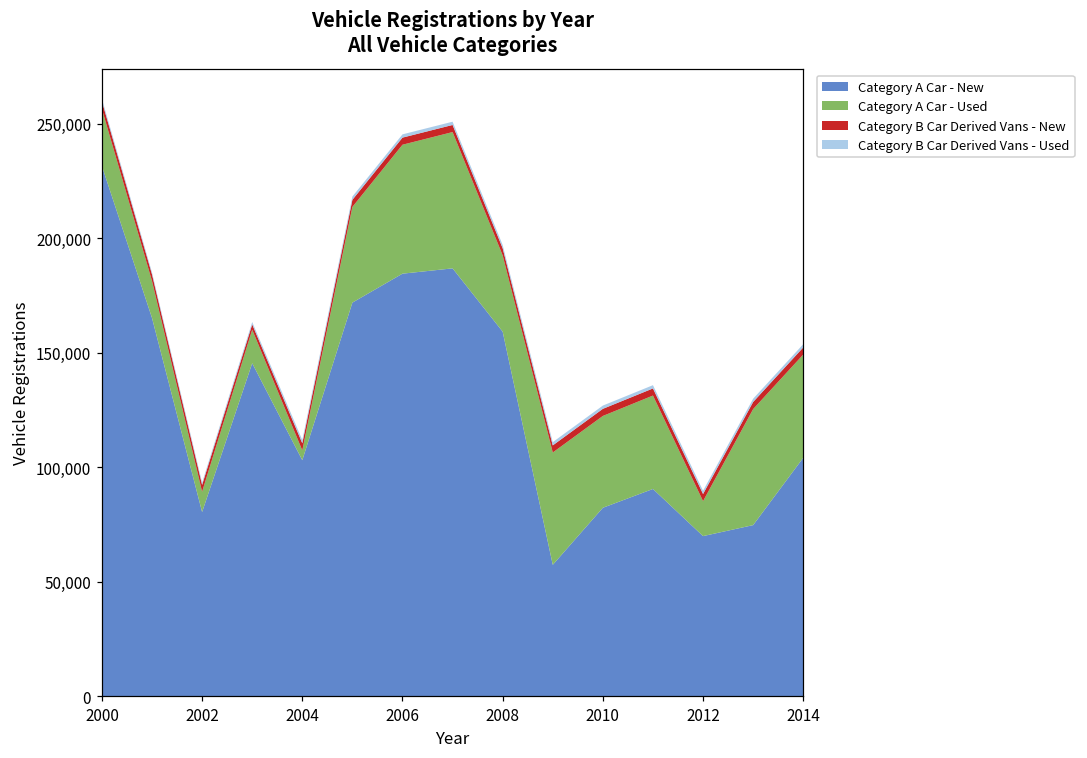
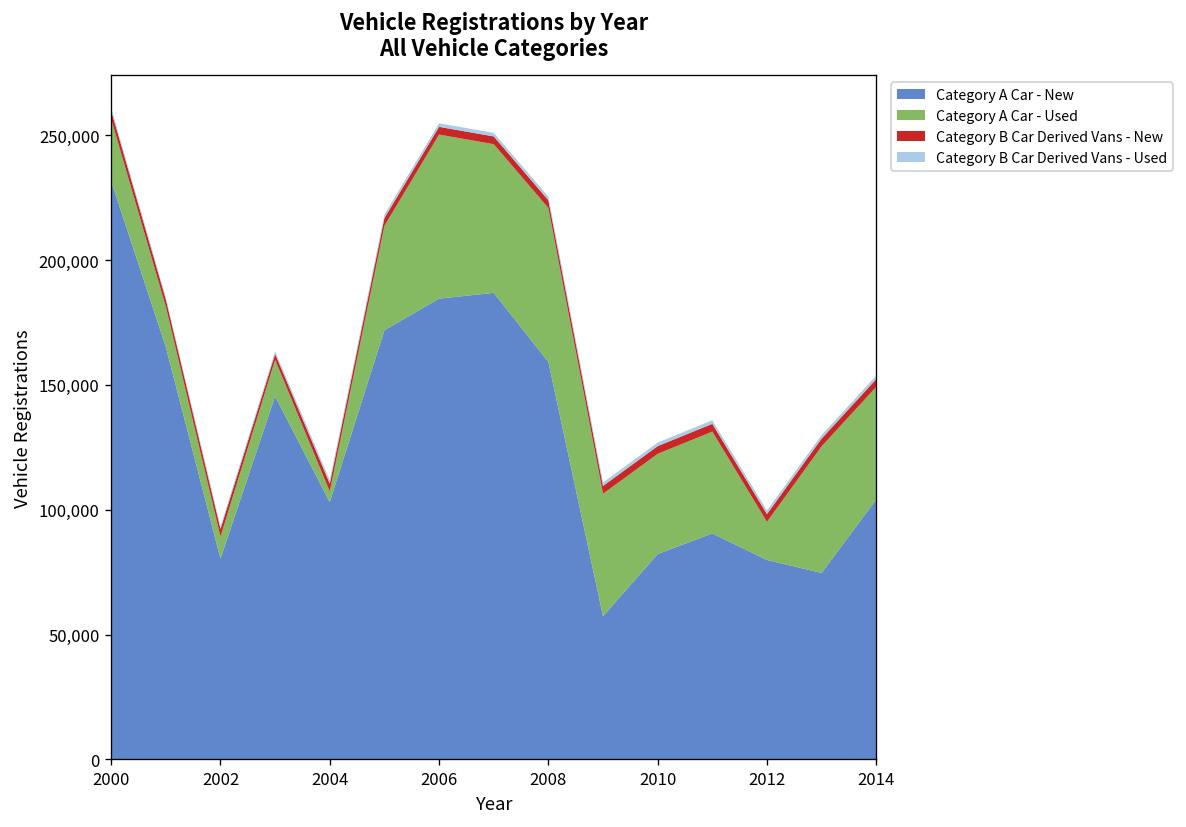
Category A Car - Used, 2006: 56,000 -> 66,000
Category A Car - Used, 2008: 33,000 -> 62,000
Category A Car - New, 2012: 70,000 -> 80,000
